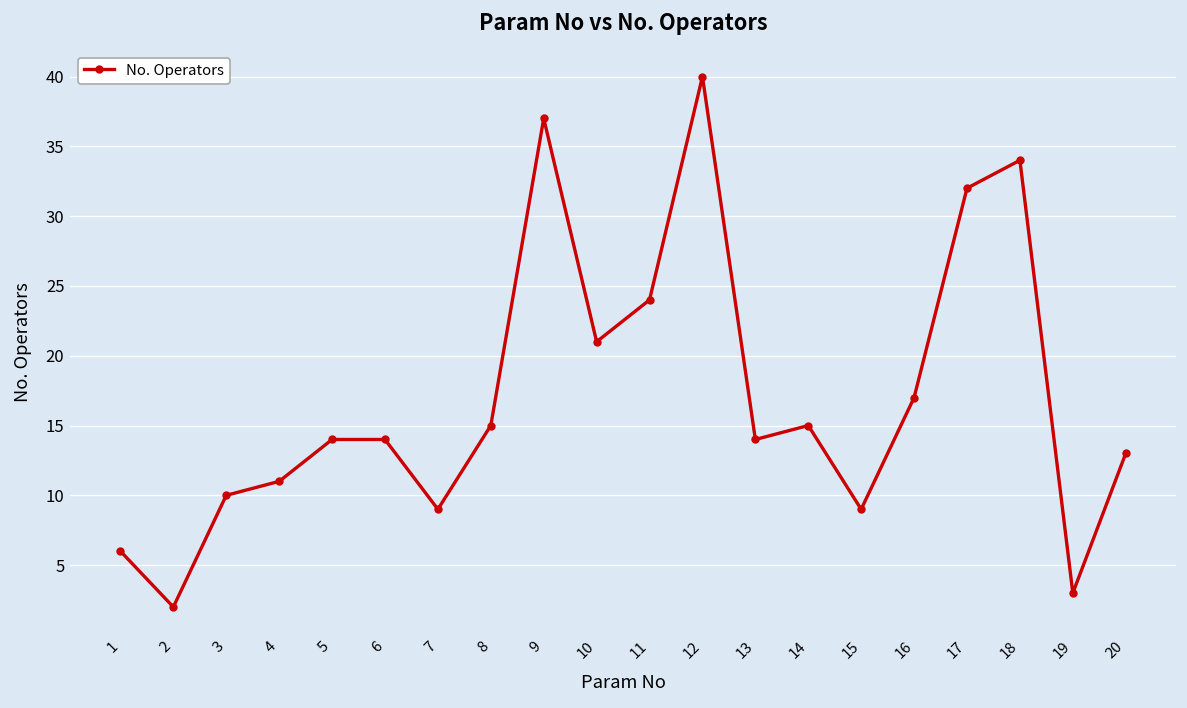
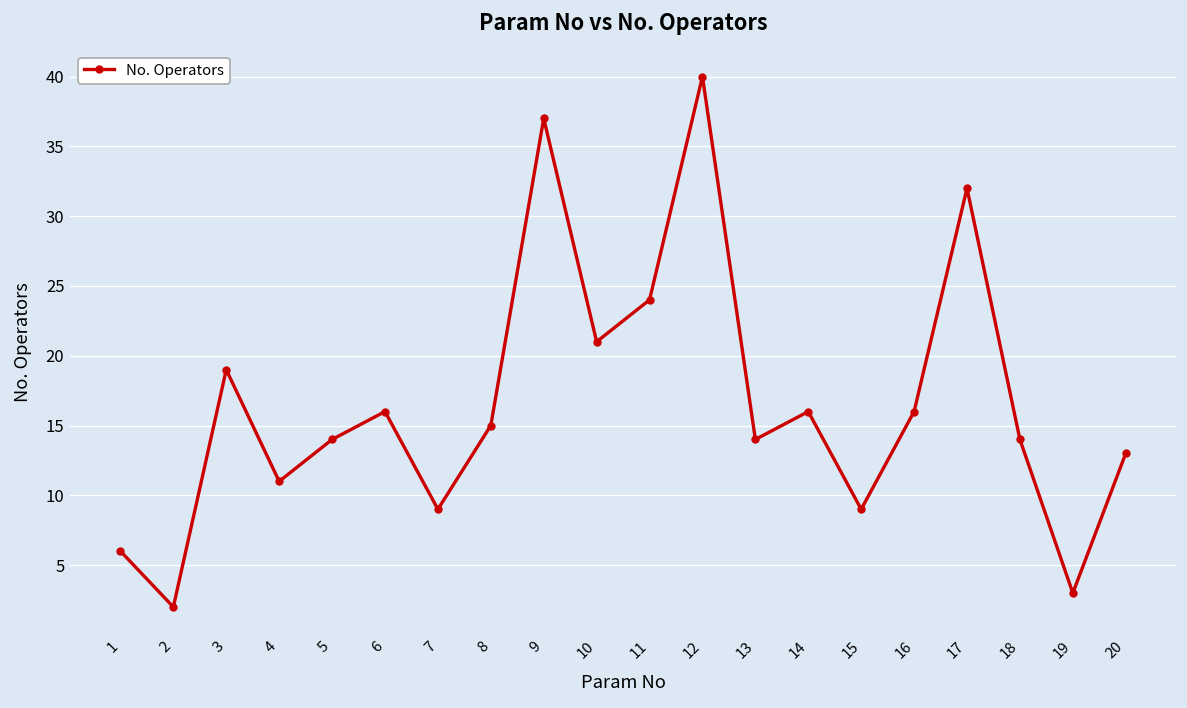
3: 10 -> 19
6: 14 -> 16
14: 15 -> 16
16: 17 -> 16
18: 34 -> 14
